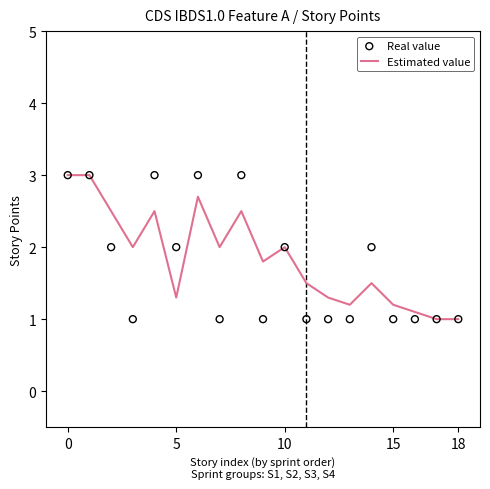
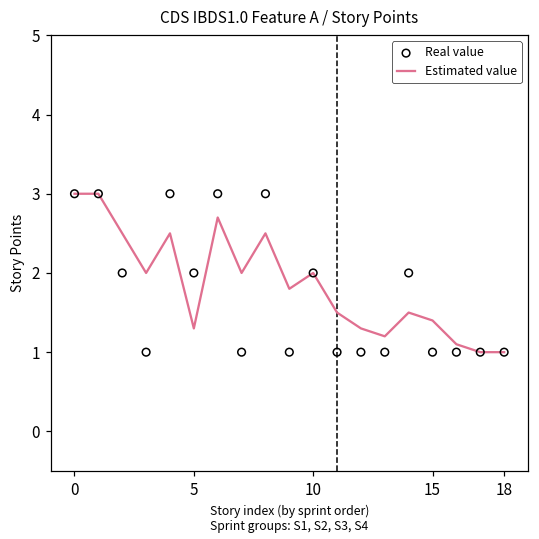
Estimated value, 15: 1.2 -> 1.4
